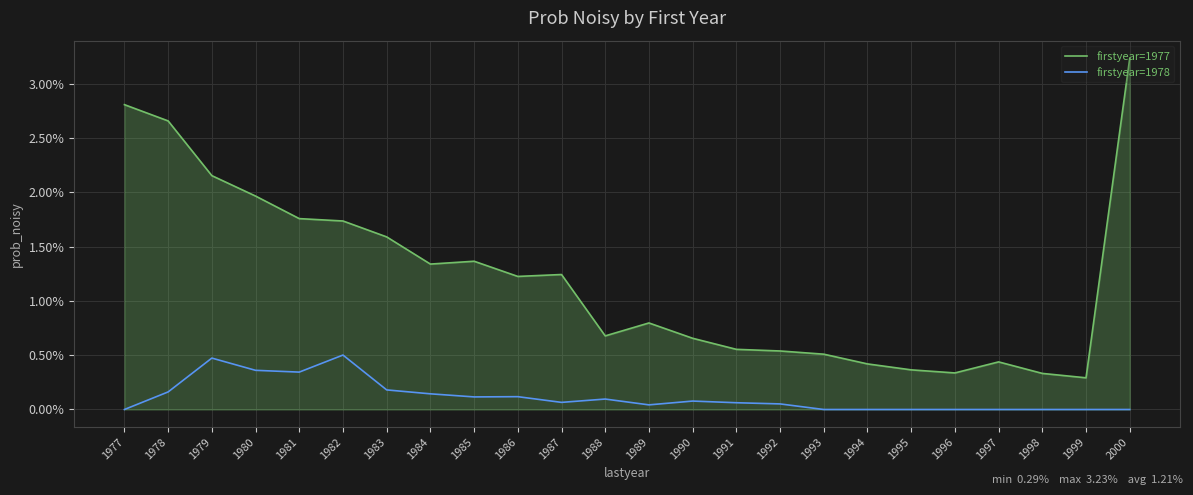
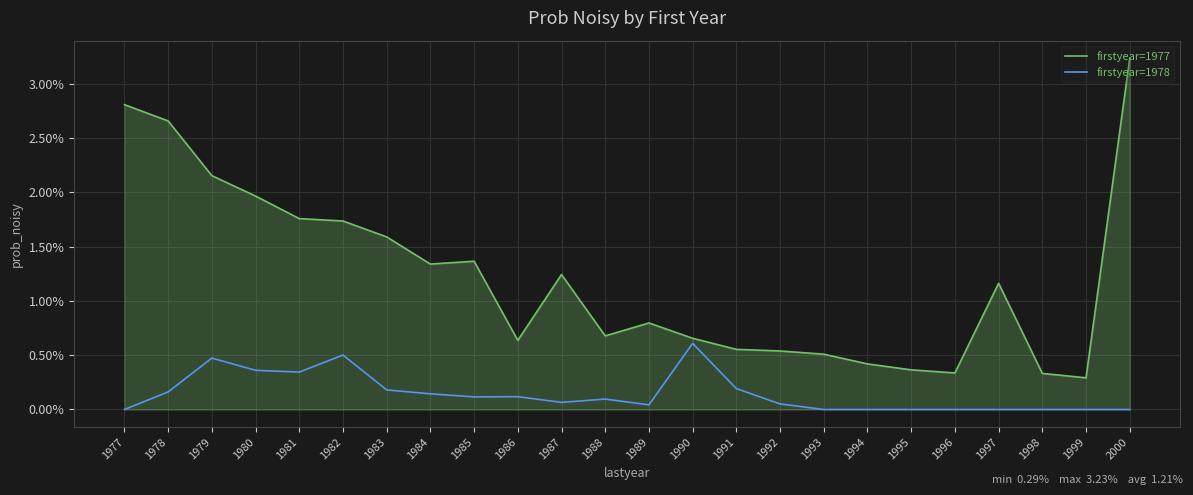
firstyear=1977, 1986: 1.22% -> 0.64%
firstyear=1978, 1990: 0.08% -> 0.61%
firstyear=1978, 1991: 0.06% -> 0.19%
firstyear=1977, 1997: 0.44% -> 1.16%
